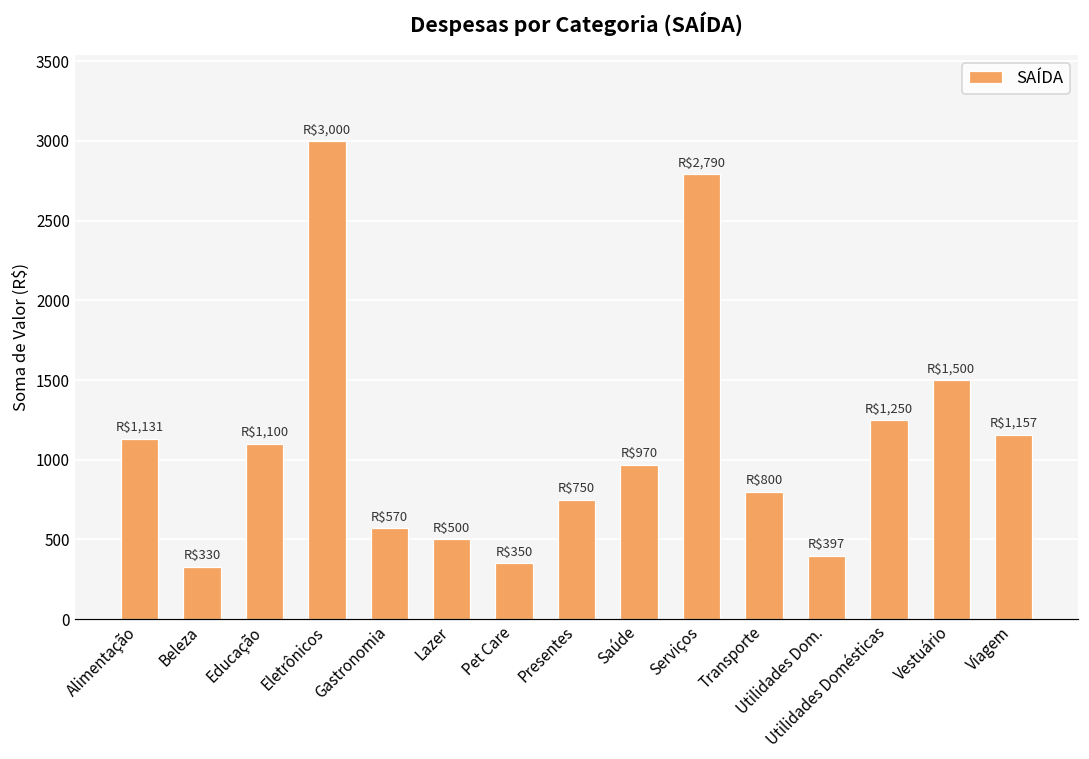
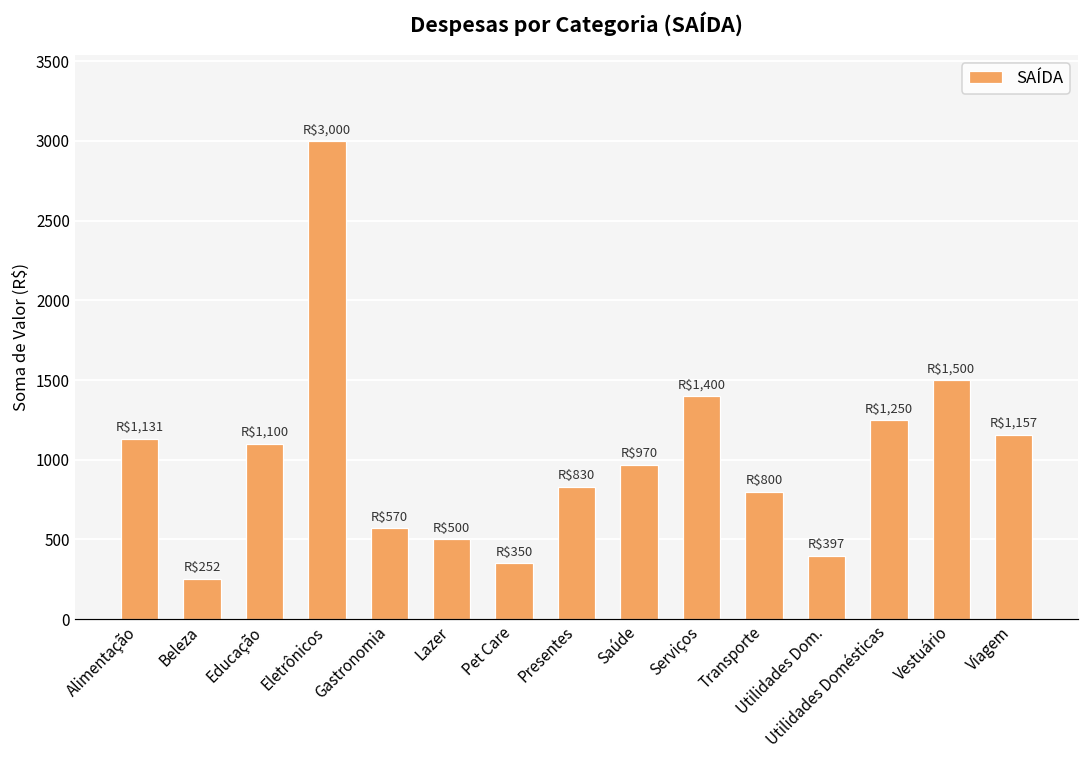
Beleza: $330 -> $252
Presentes: $750 -> $830
Serviços: $2,790 -> $1,400
